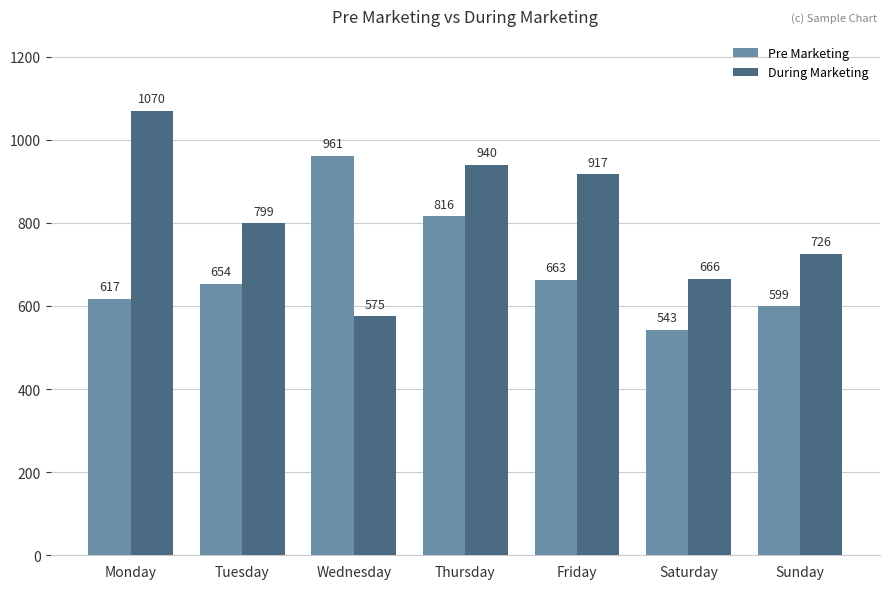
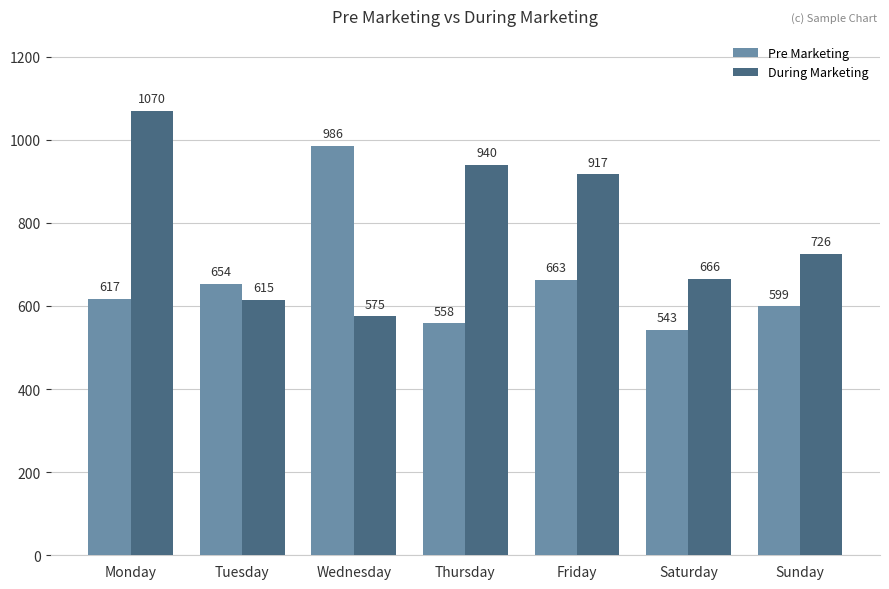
During Marketing, Tuesday: 799 -> 615
Pre Marketing, Wednesday: 961 -> 986
Pre Marketing, Thursday: 816 -> 558
